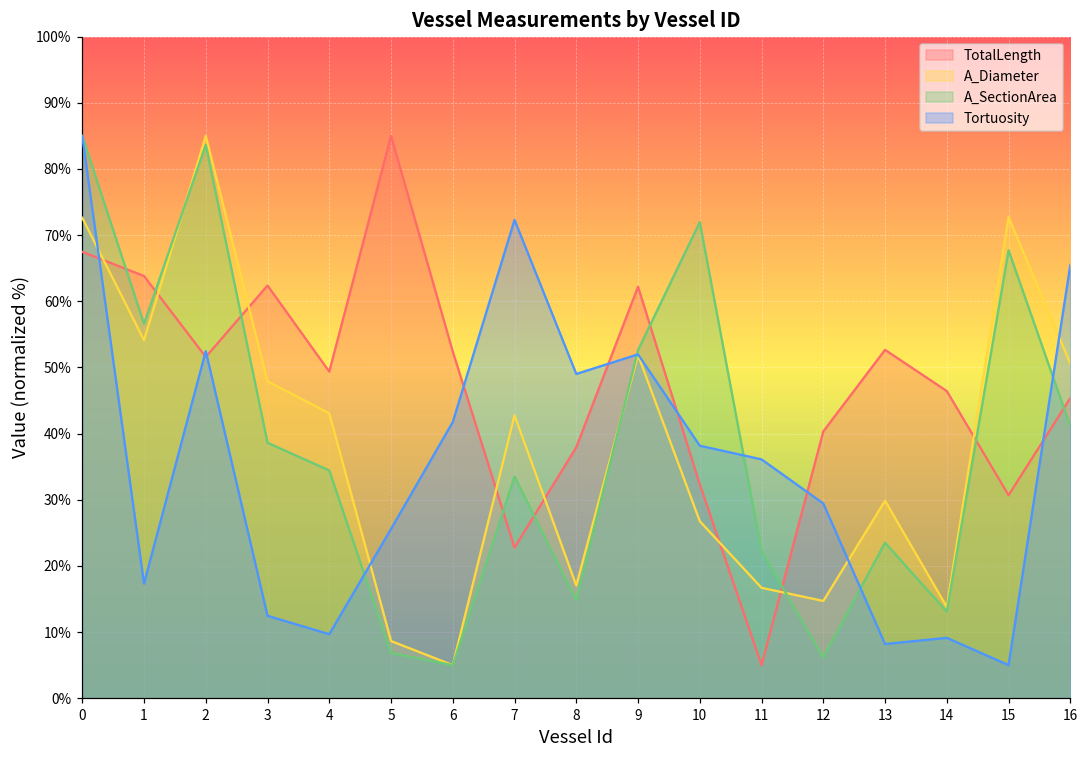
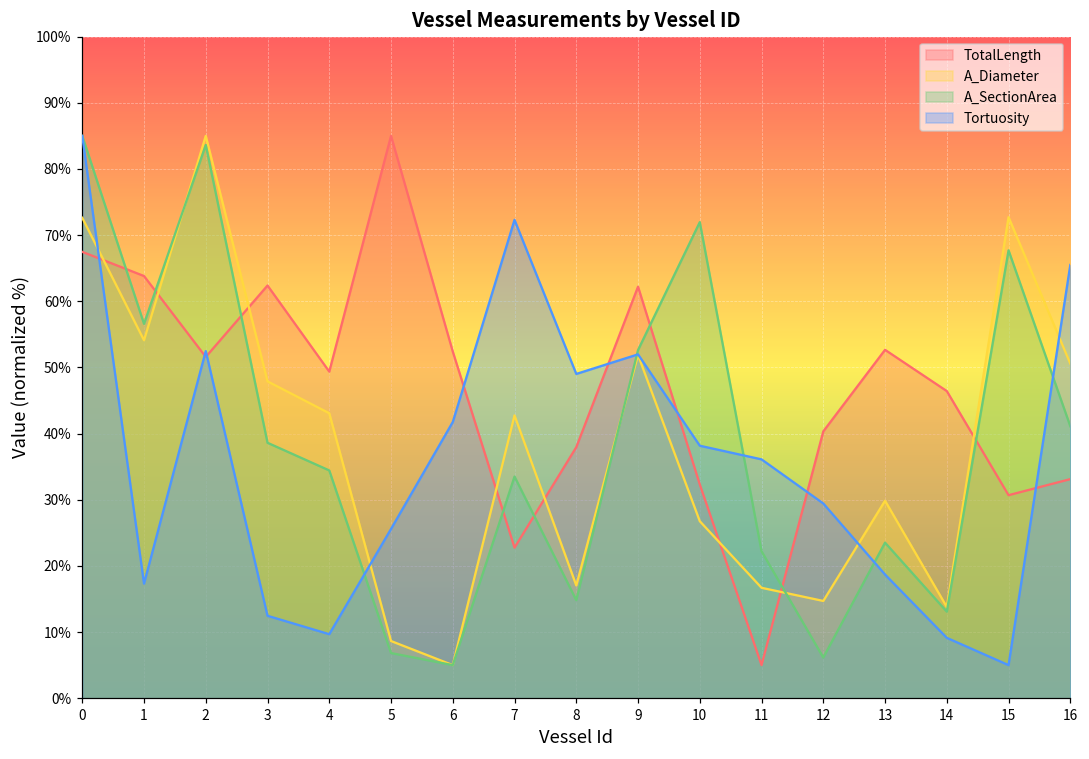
Tortuosity, 13: 8% -> 19%
TotalLength, 16: 45% -> 33%
